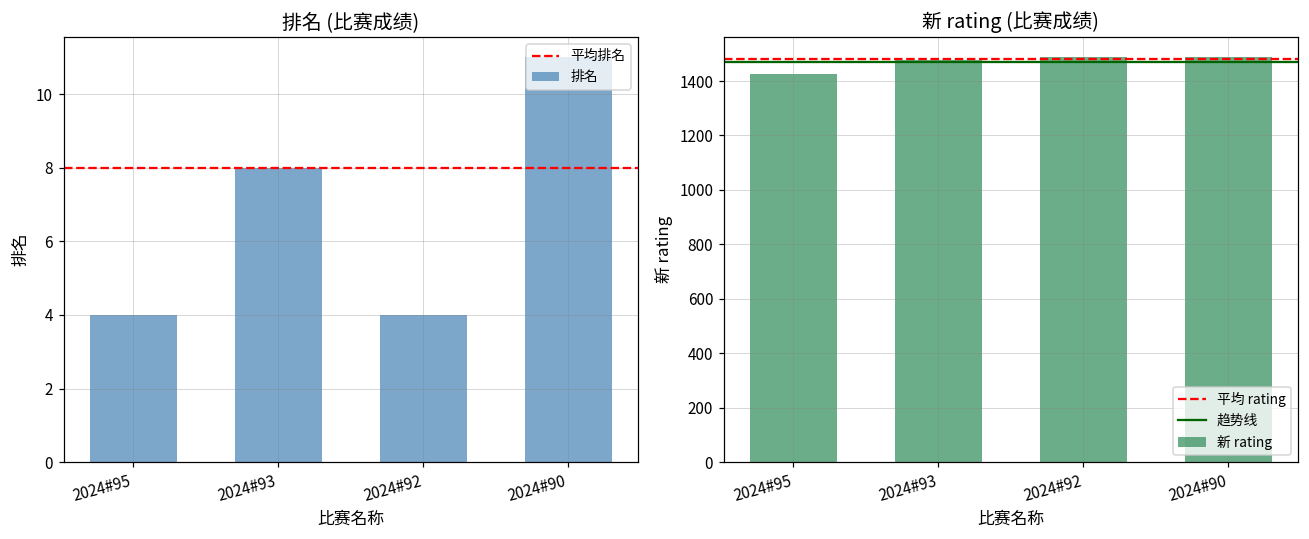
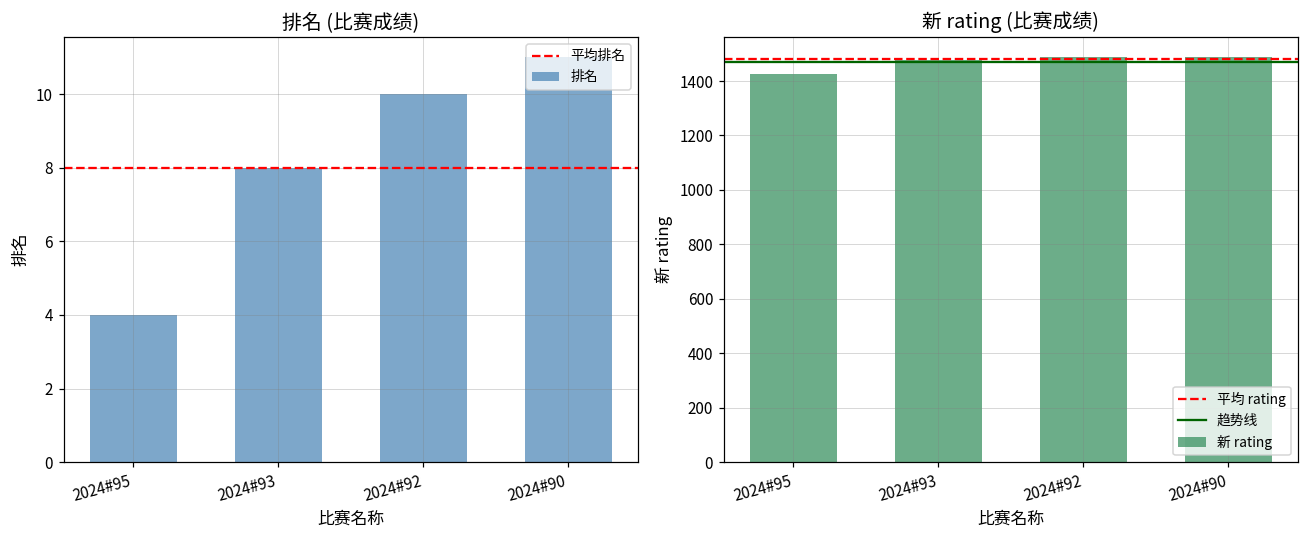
排名 (比赛成绩), 2024#92: 4 -> 10
